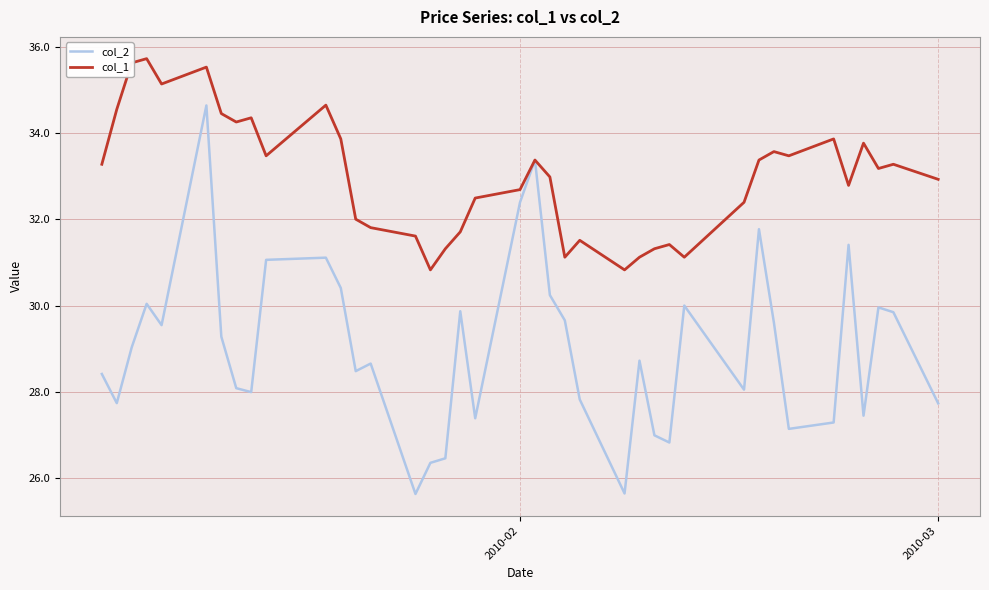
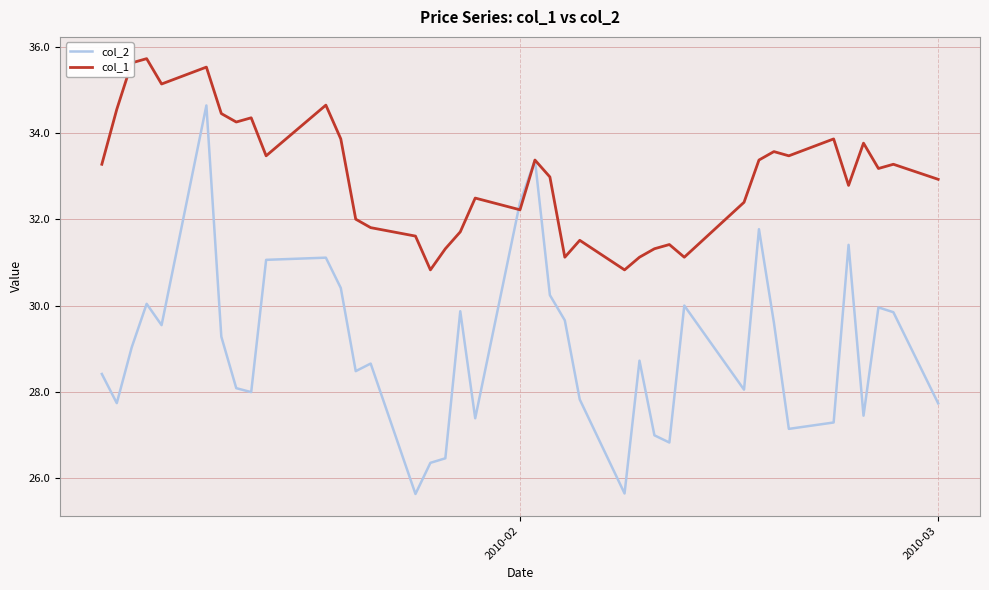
col_1, 2010-02: 32.7 -> 32.2
